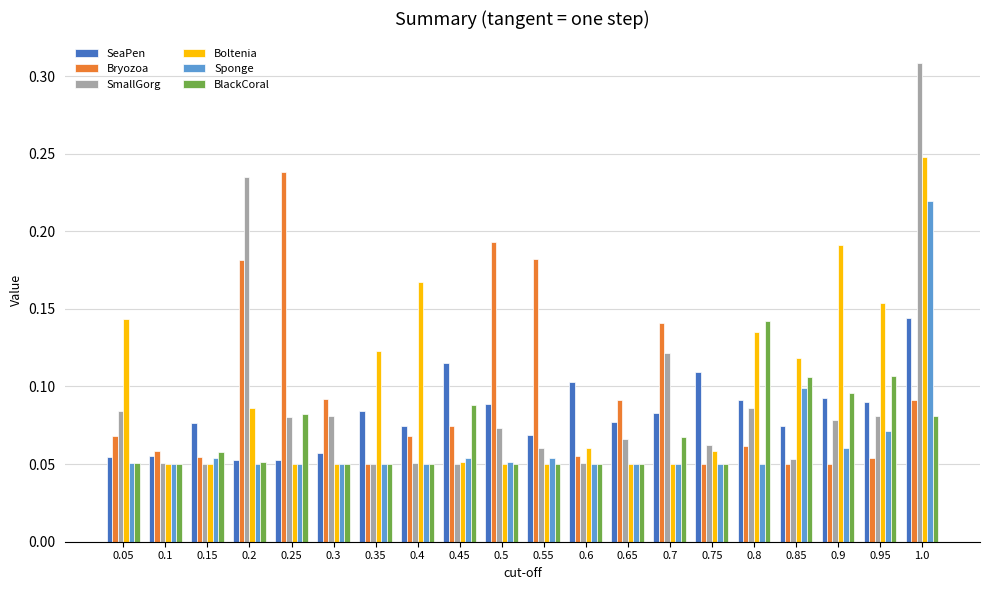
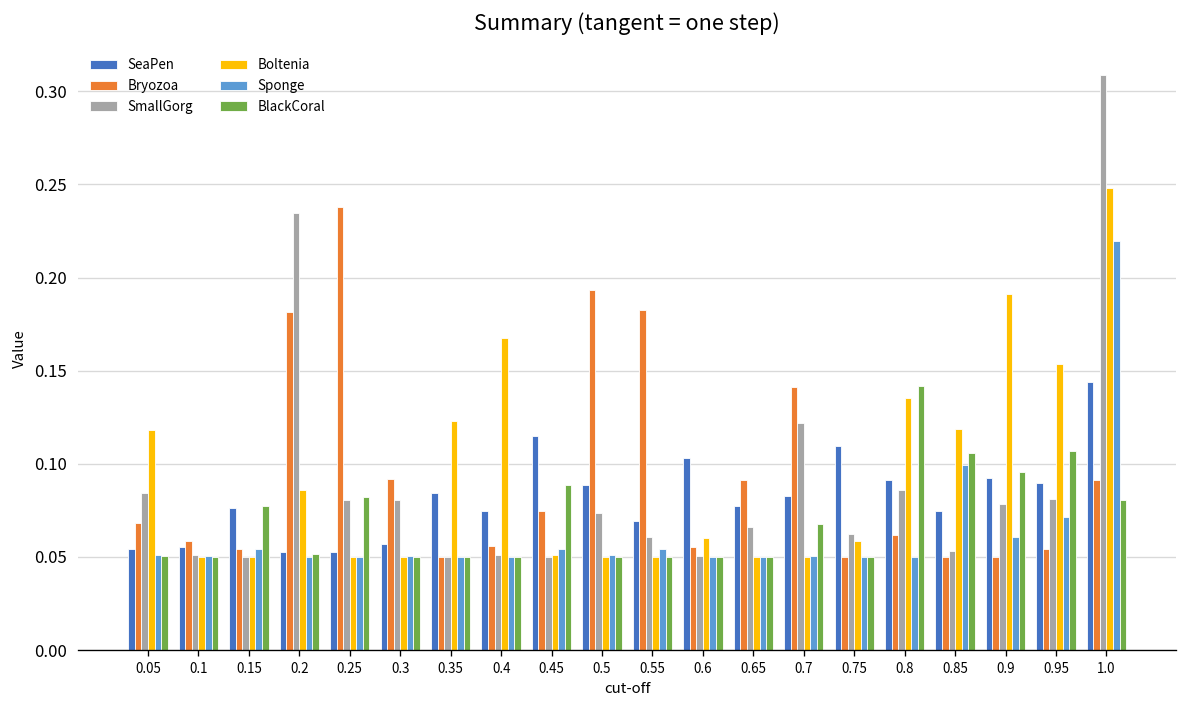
Boltenia, 0.05: 0.144 -> 0.118
BlackCoral, 0.15: 0.058 -> 0.077
Bryozoa, 0.4: 0.068 -> 0.056
